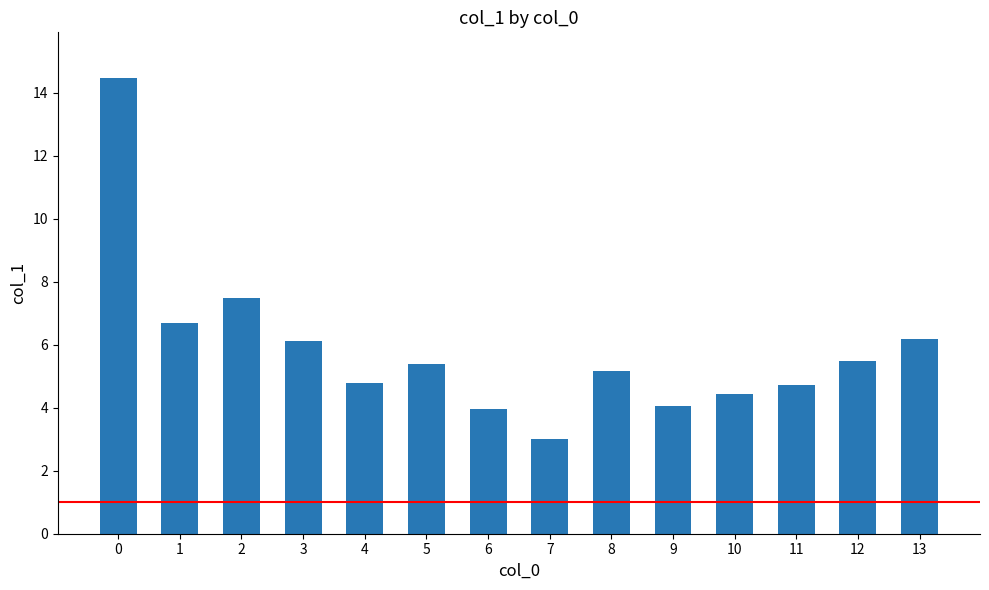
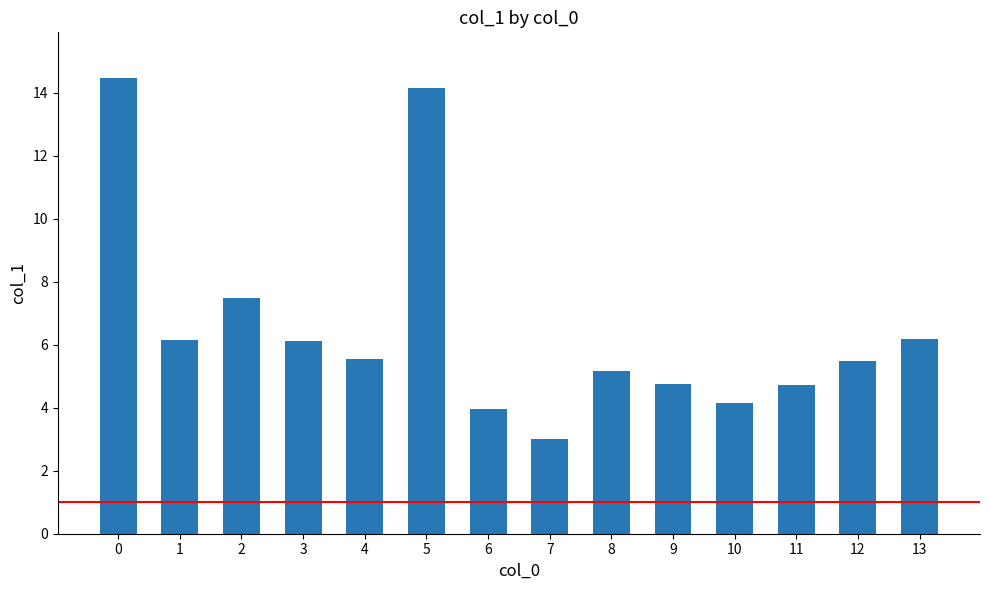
1: 6.7 -> 6.2
4: 4.8 -> 5.6
5: 5.4 -> 14.2
9: 4.1 -> 4.8
10: 4.4 -> 4.1
